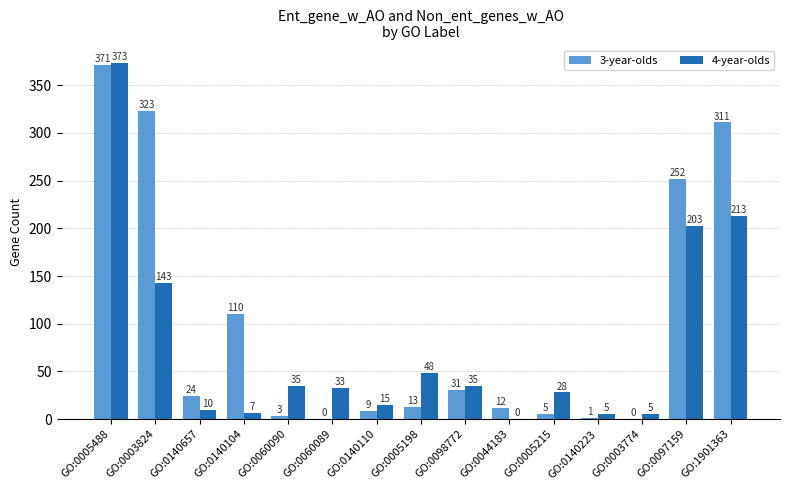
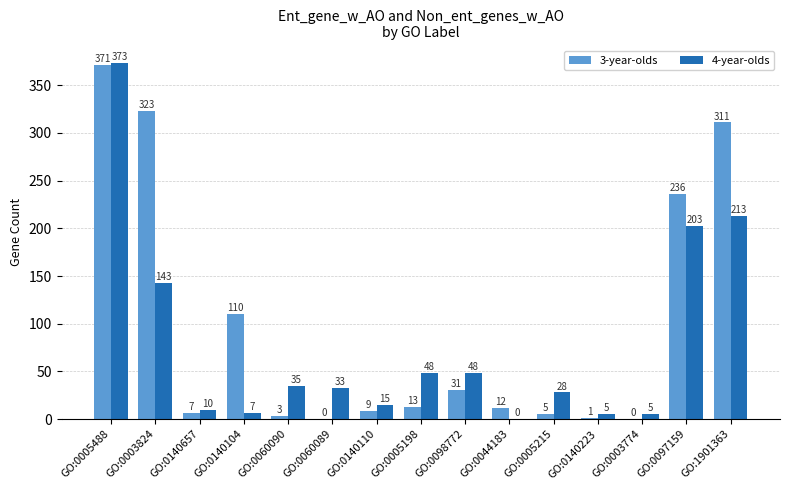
3-year-olds, GO:0140657: 24 -> 7
4-year-olds, GO:0098772: 35 -> 48
3-year-olds, GO:0097159: 252 -> 236
